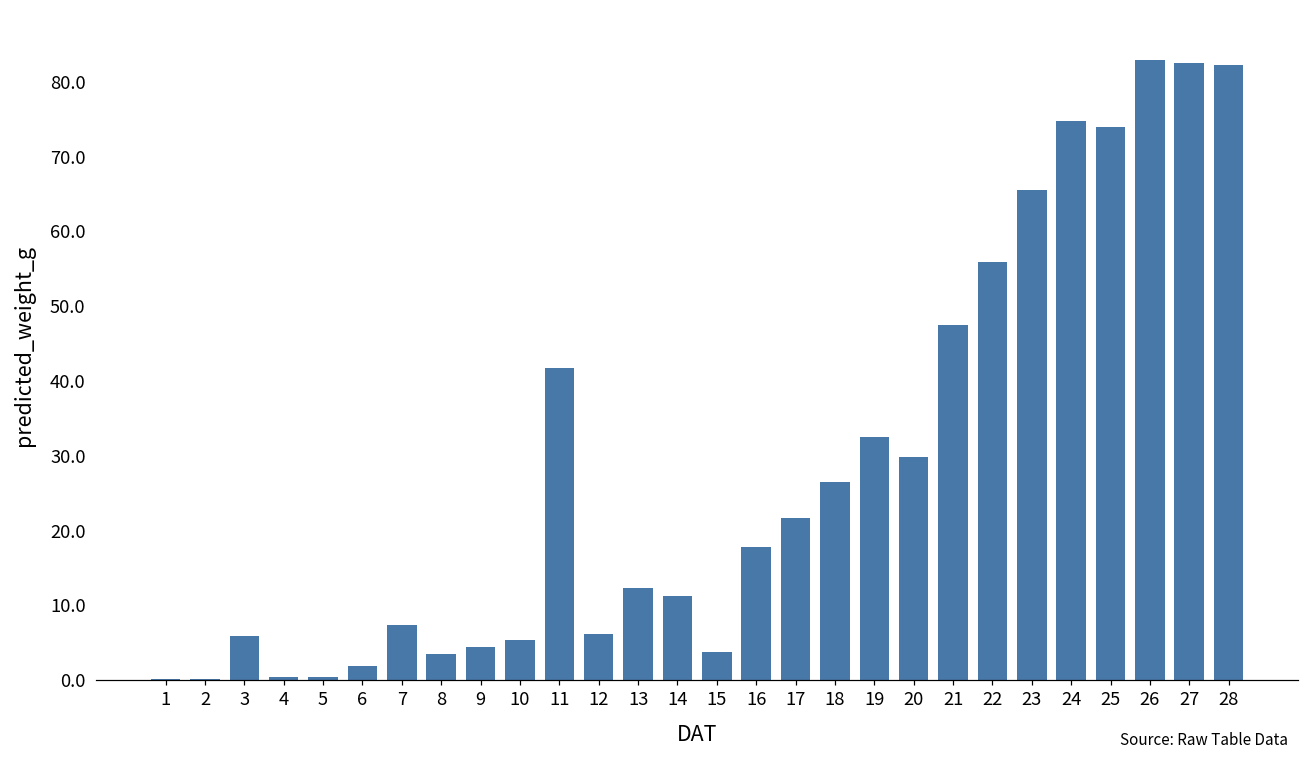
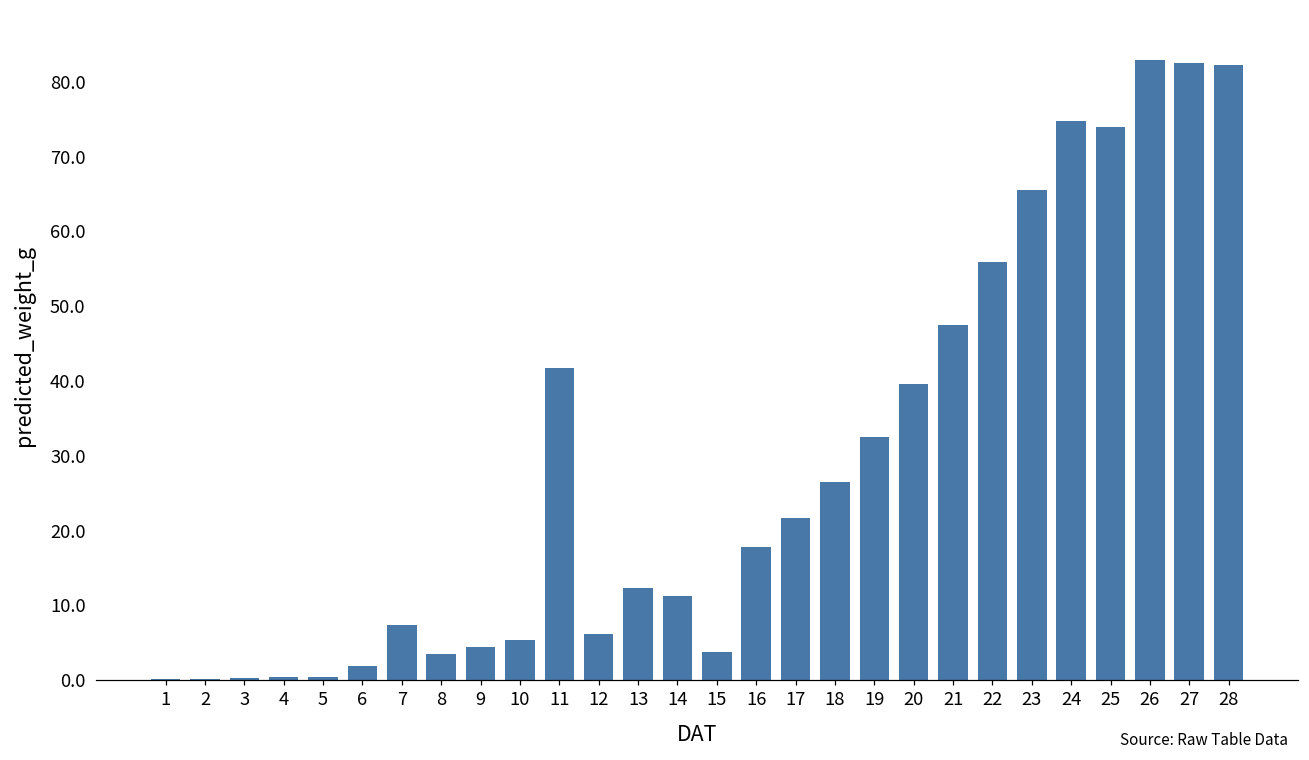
3: 6 -> 0
20: 30 -> 40
